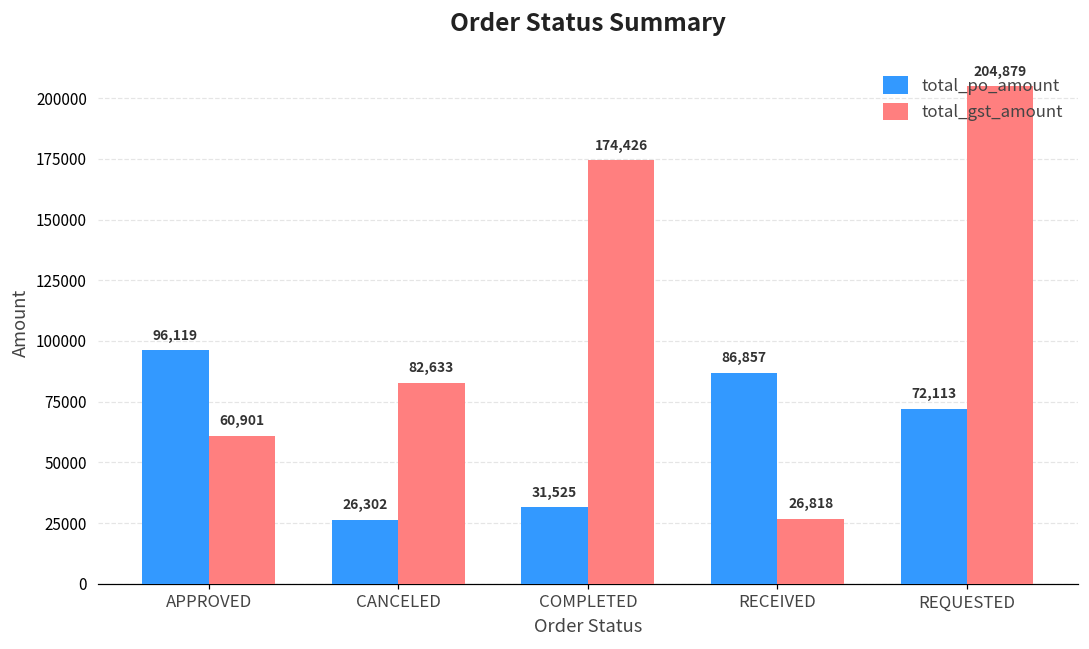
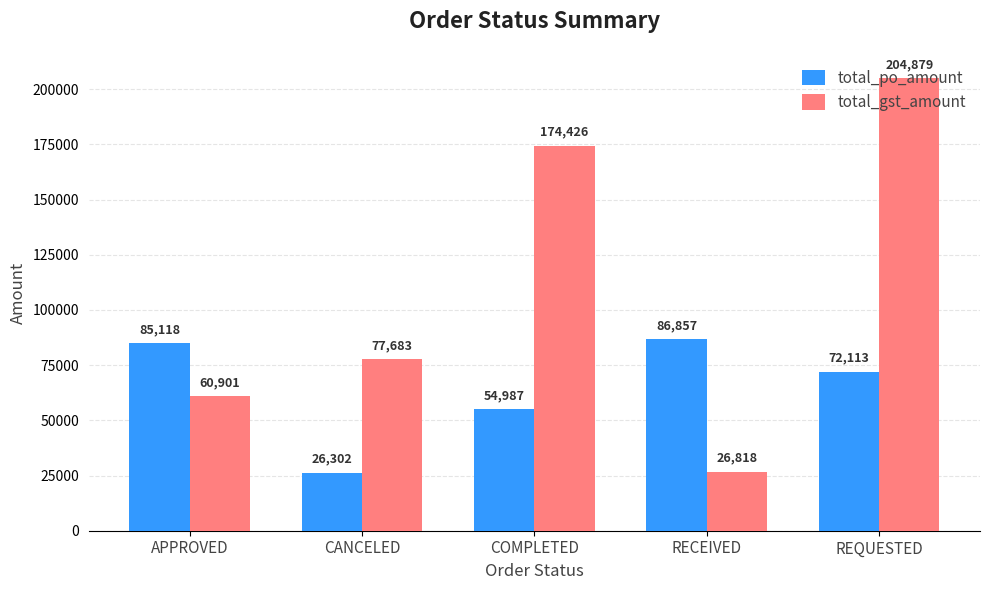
total_po_amount, APPROVED: 96,119 -> 85,118
total_gst_amount, CANCELED: 82,633 -> 77,683
total_po_amount, COMPLETED: 31,525 -> 54,987
